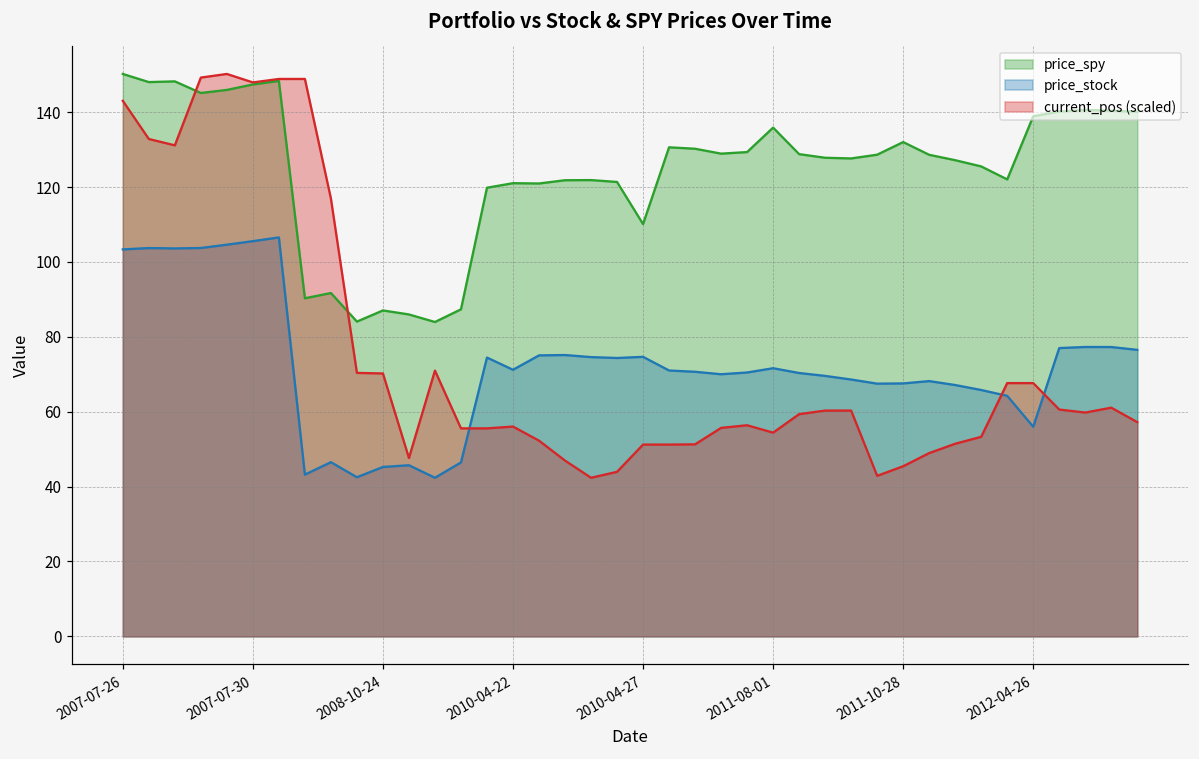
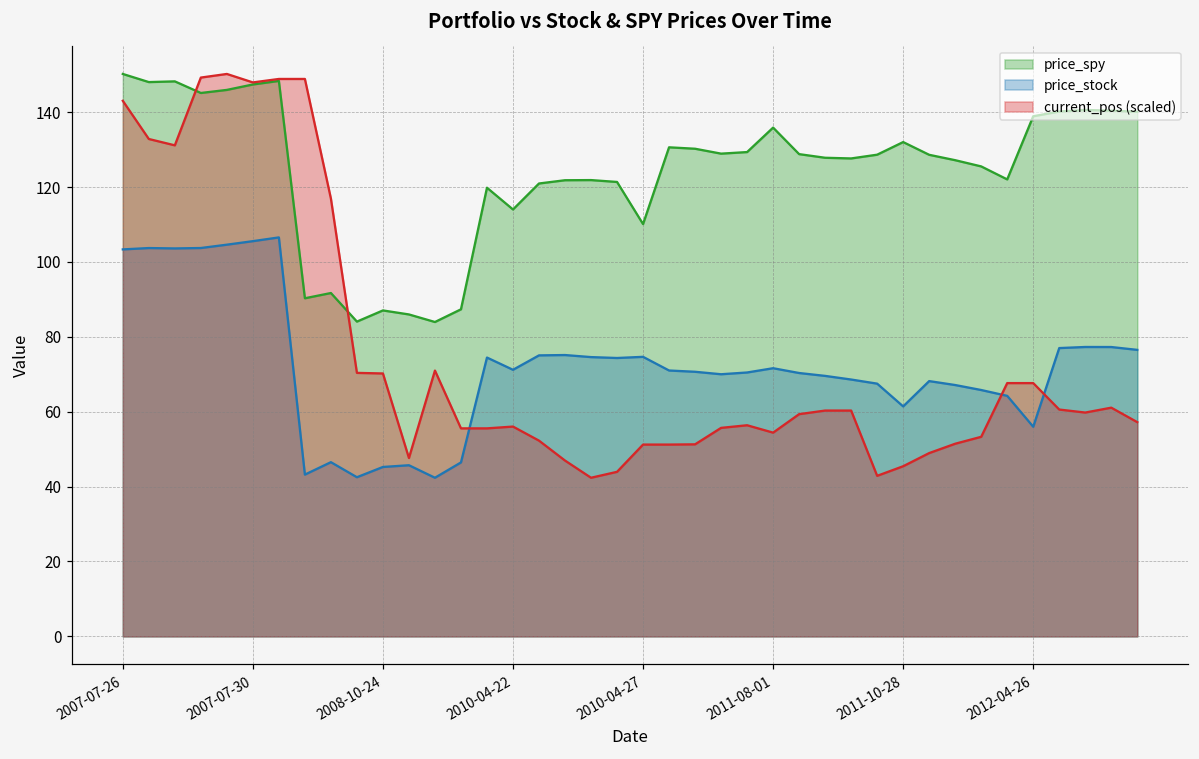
price_spy, 2010-04-22: 121 -> 114
price_stock, 2011-10-28: 68 -> 61
